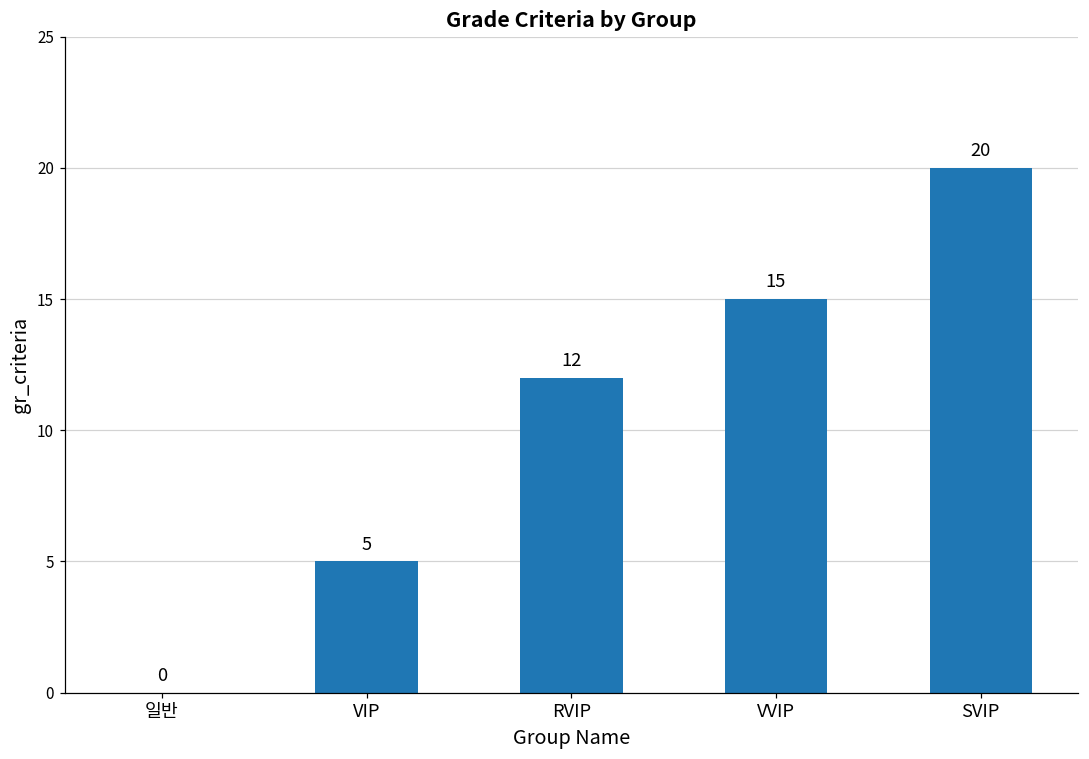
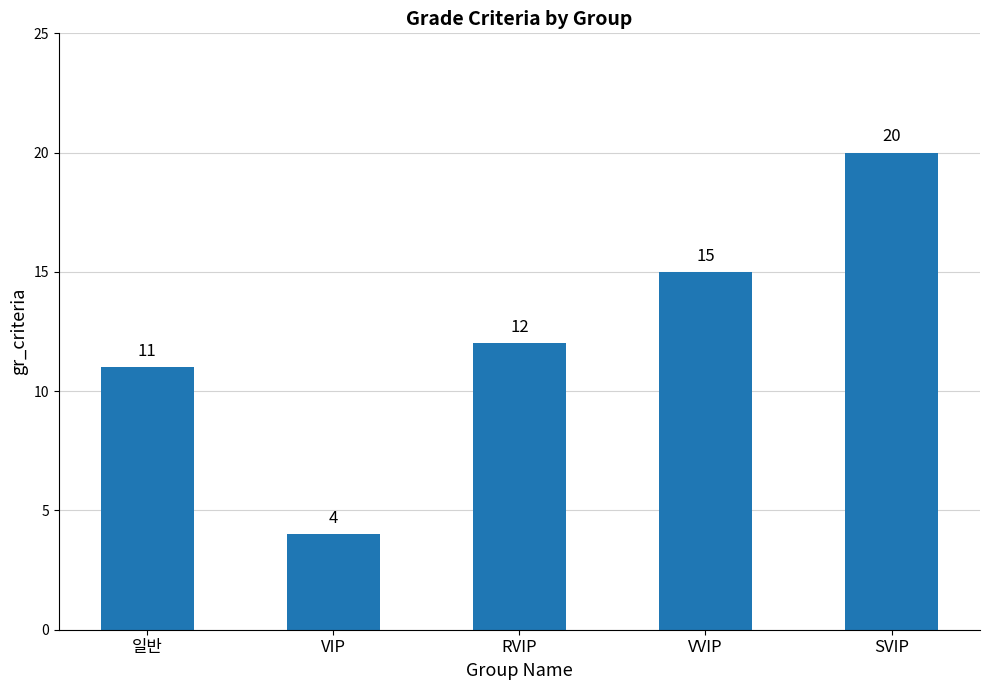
일반: 0 -> 11
VIP: 5 -> 4
